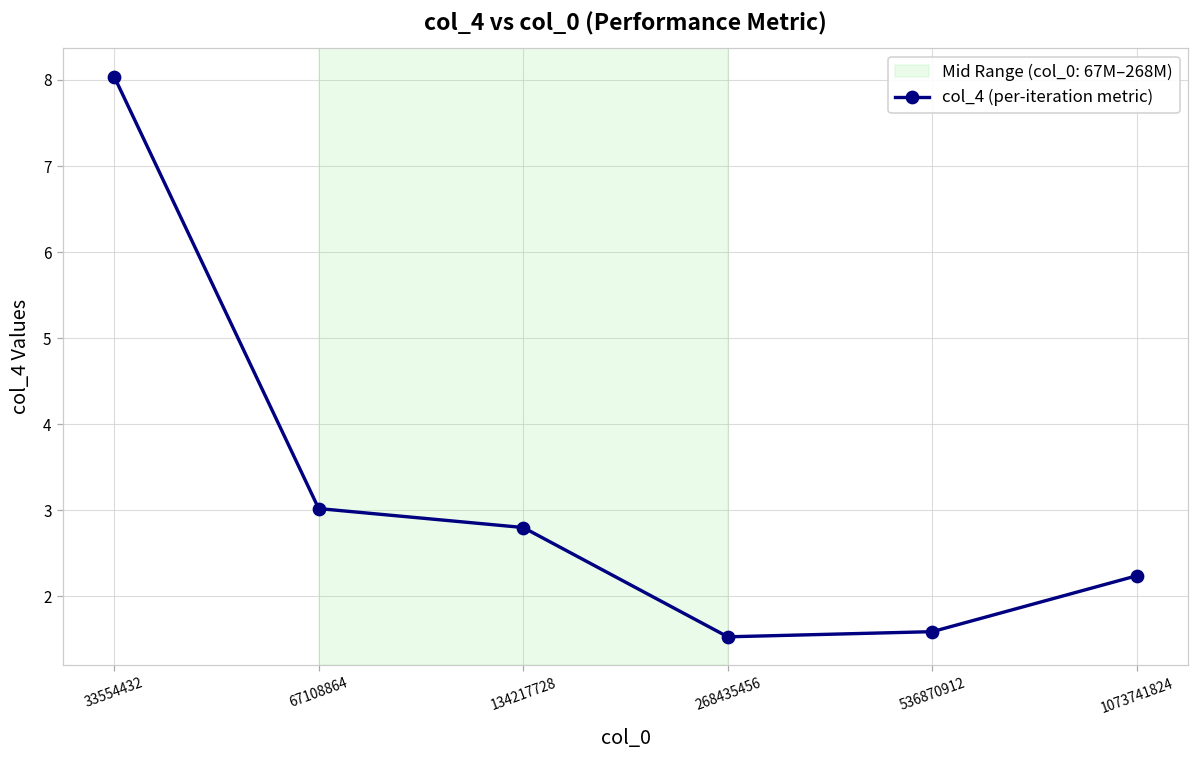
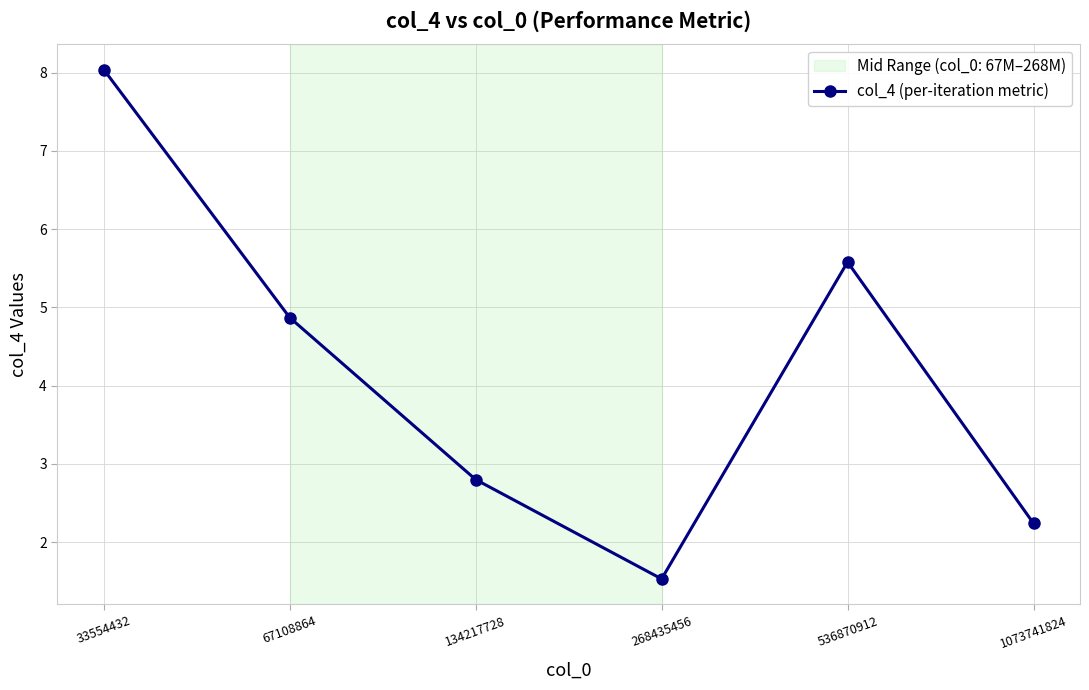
67108864: 3.0 -> 4.9
536870912: 1.6 -> 5.6
